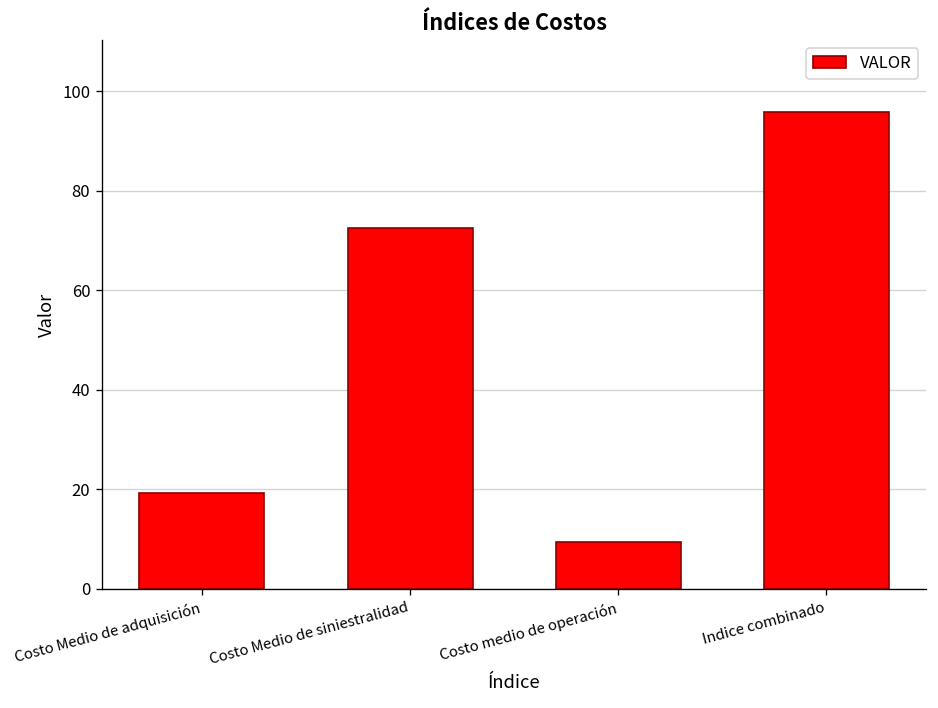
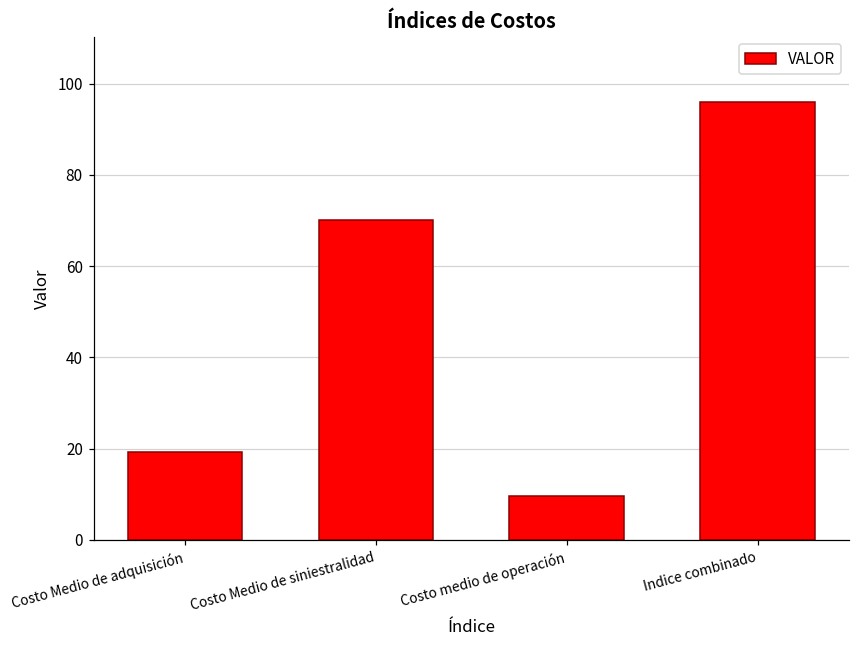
Costo Medio de siniestralidad: 73 -> 70
